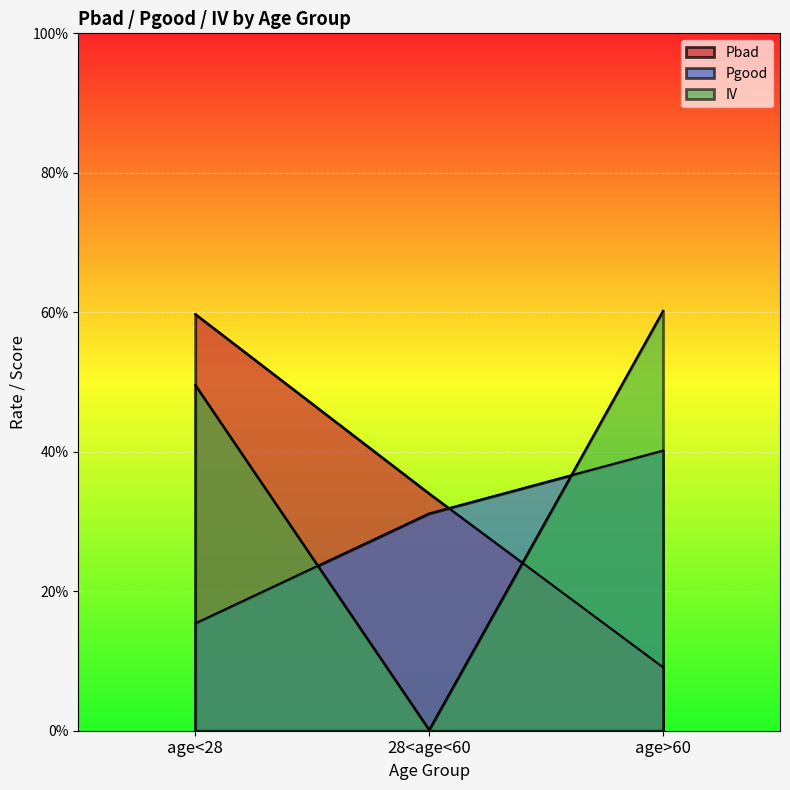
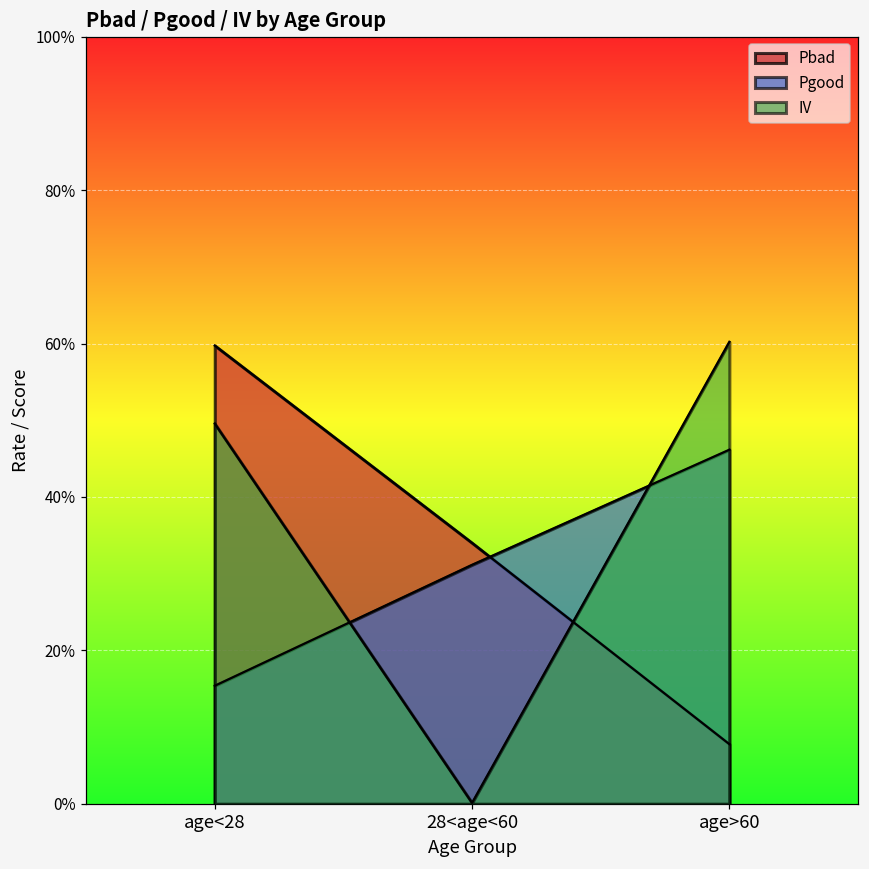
Pbad, age>60: 9% -> 8%
Pgood, age>60: 40% -> 46%
